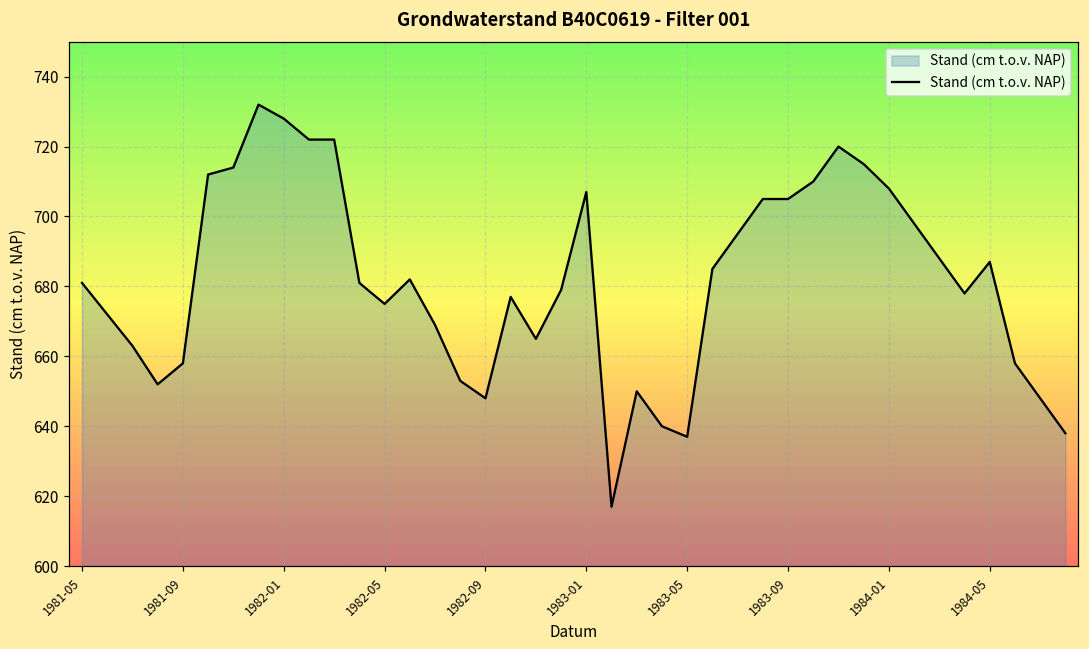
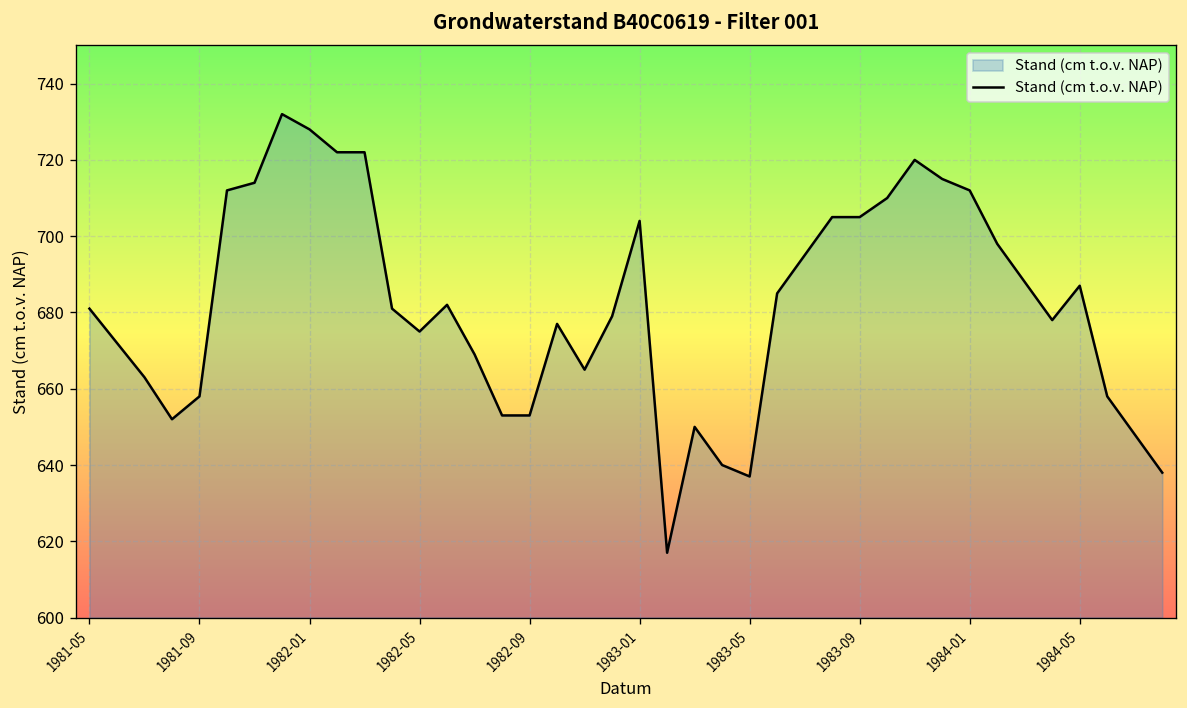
1982-09: 648 -> 653
1983-01: 707 -> 704
1984-01: 708 -> 712
